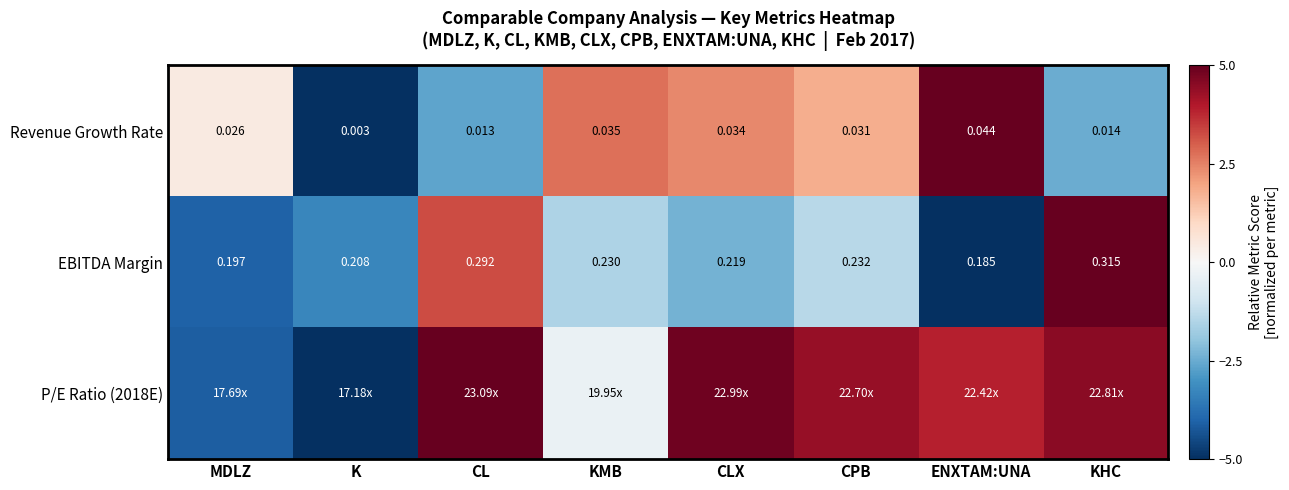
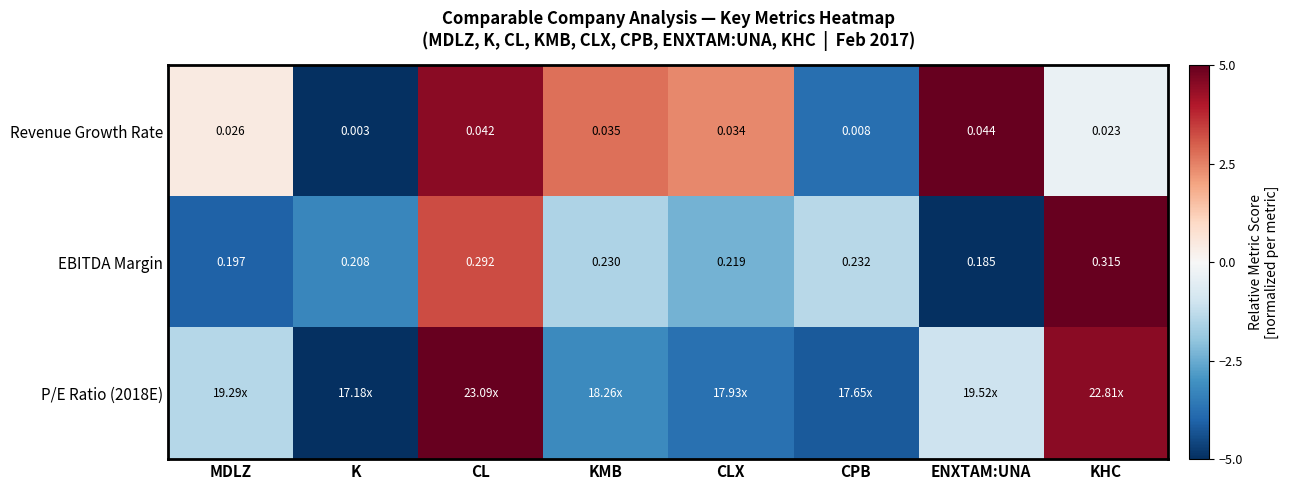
Revenue Growth Rate, CL: 0.013 -> 0.042
Revenue Growth Rate, CPB: 0.031 -> 0.008
Revenue Growth Rate, KHC: 0.014 -> 0.023
P/E Ratio (2018E), MDLZ: 17.69x -> 19.29x
P/E Ratio (2018E), KMB: 19.95x -> 18.26x
P/E Ratio (2018E), CLX: 22.99x -> 17.93x
P/E Ratio (2018E), CPB: 22.70x -> 17.65x
P/E Ratio (2018E), ENXTAM:UNA: 22.42x -> 19.52x
